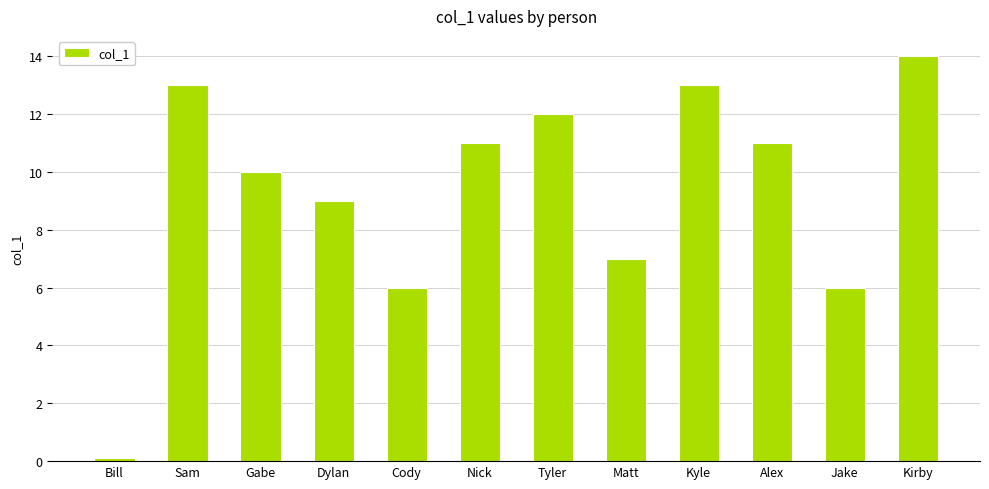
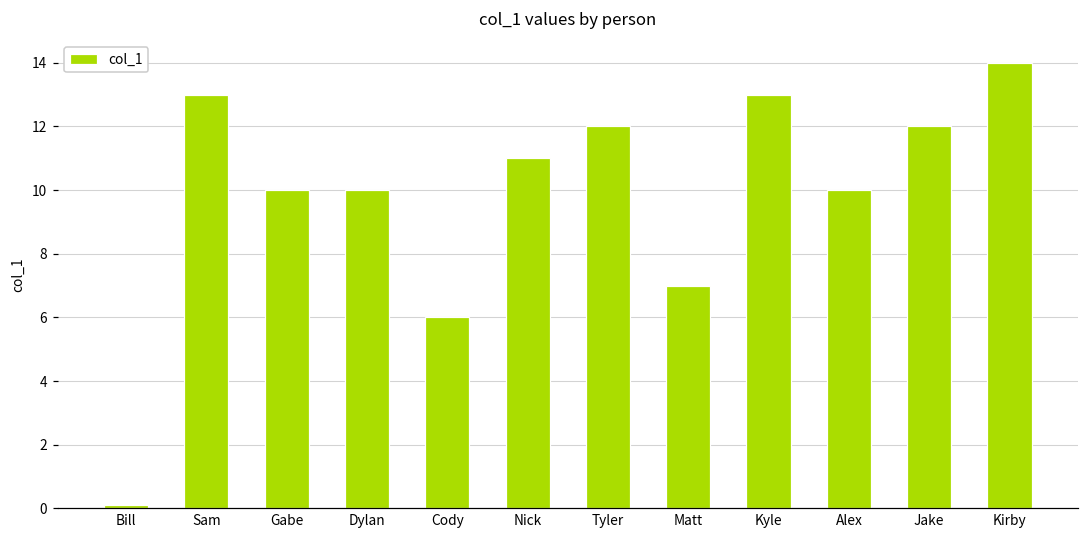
Dylan: 9 -> 10
Alex: 11 -> 10
Jake: 6 -> 12
